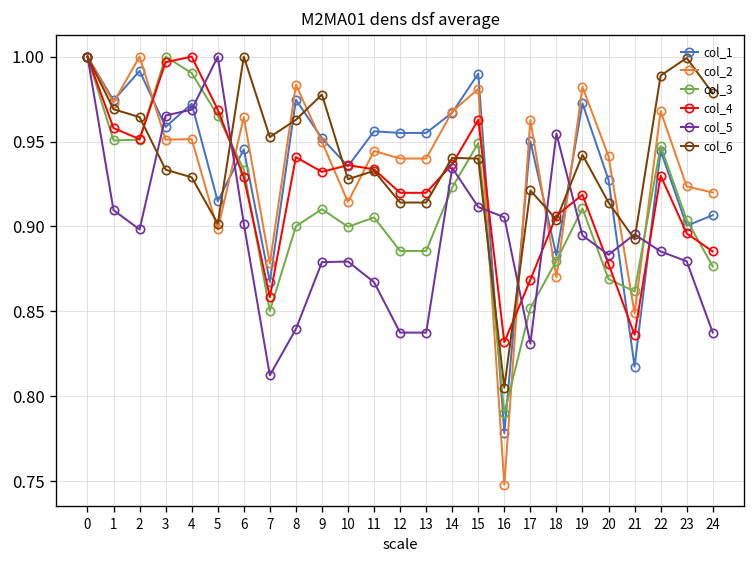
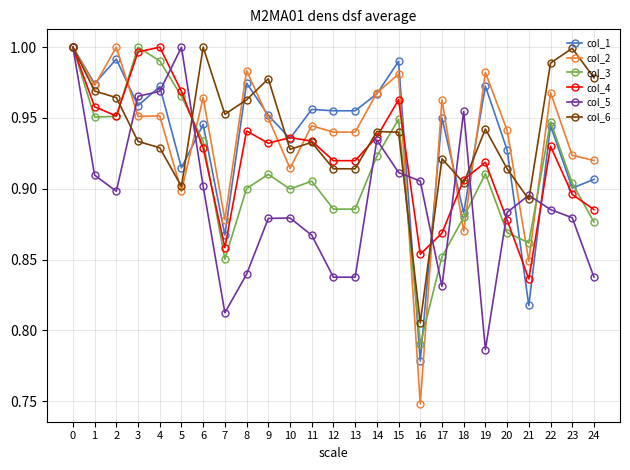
col_4, 16: 0.832 -> 0.854
col_5, 19: 0.895 -> 0.786
